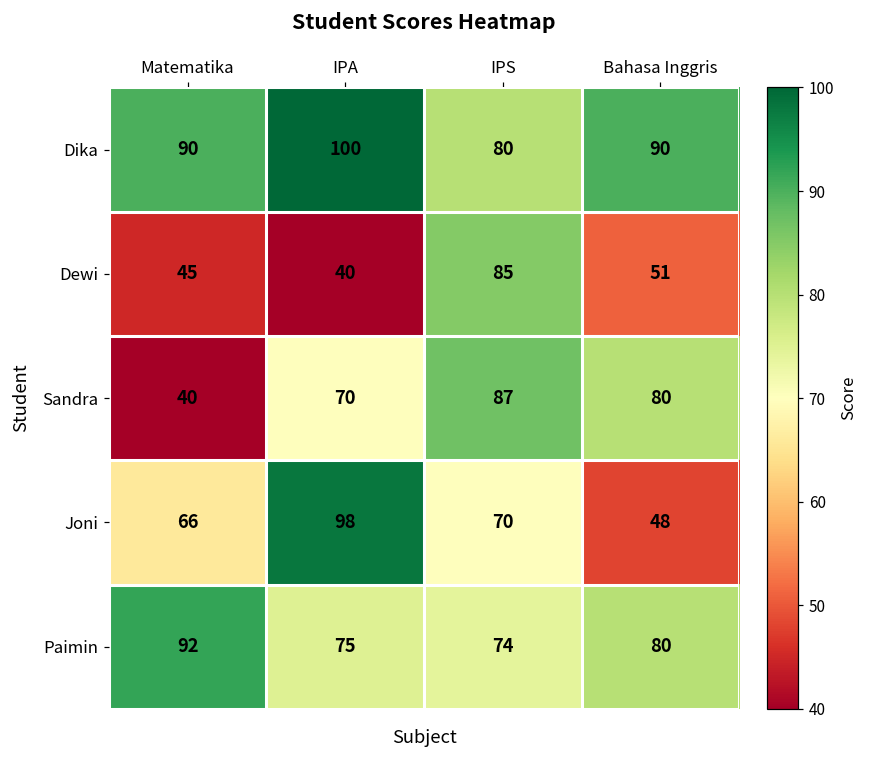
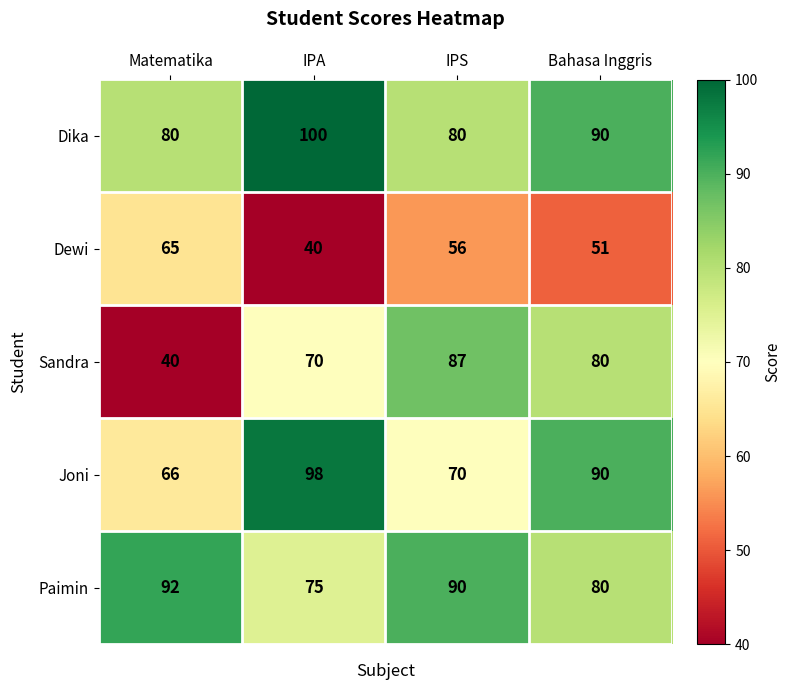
Dika, Matematika: 90 -> 80
Dewi, Matematika: 45 -> 65
Dewi, IPS: 85 -> 56
Joni, Bahasa Inggris: 48 -> 90
Paimin, IPS: 74 -> 90
